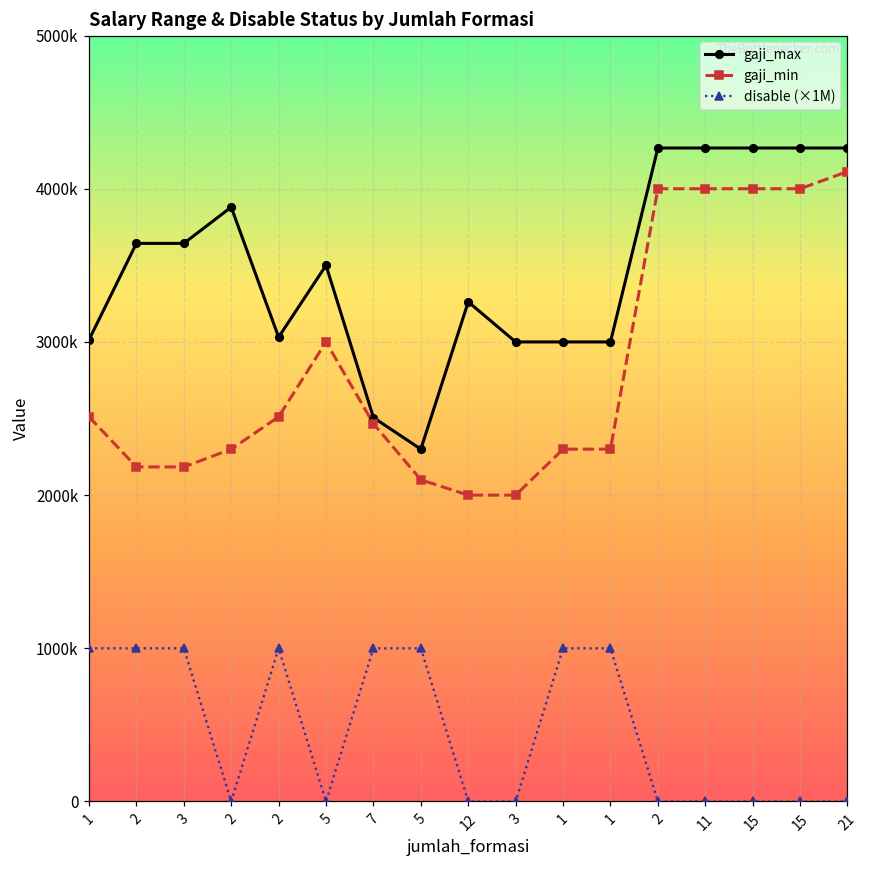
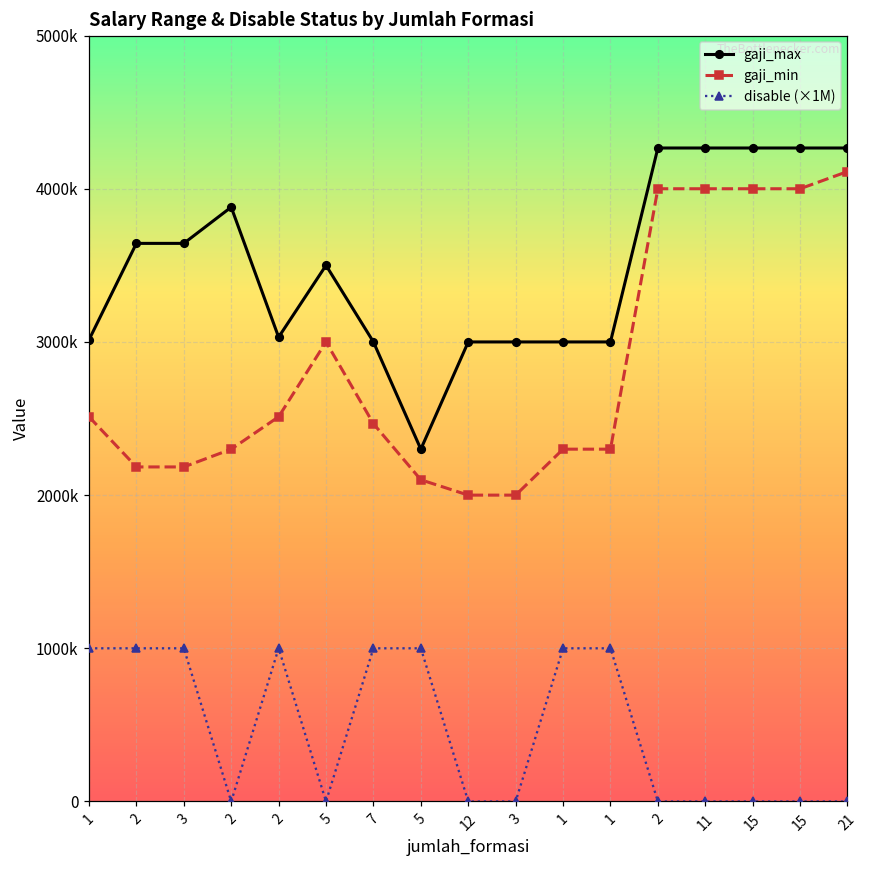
gaji_max, 7: 2510000 -> 3000000
gaji_max, 12: 3260000 -> 3000000
